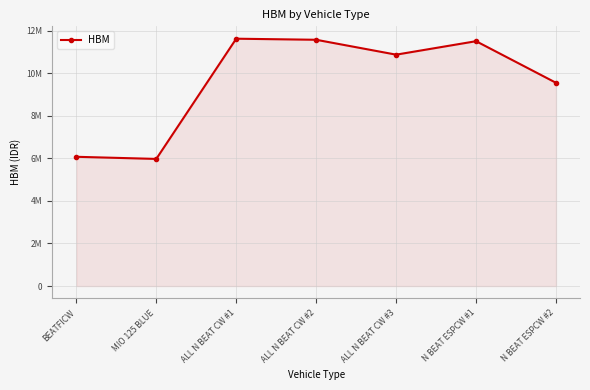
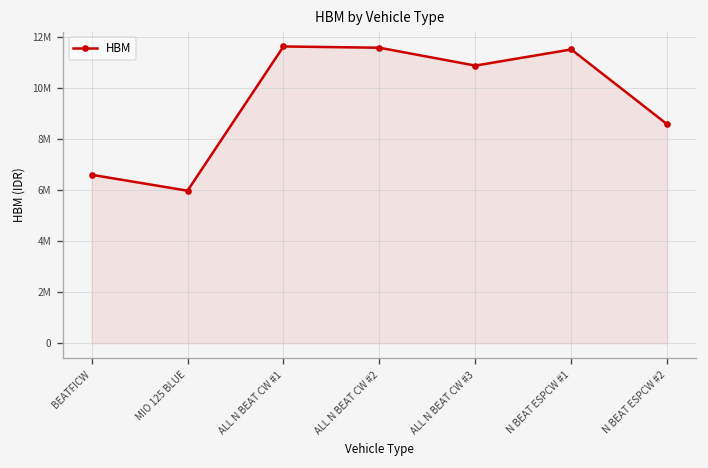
BEATFICW: 6100000 -> 6600000
N BEAT ESPCW #2: 9600000 -> 8600000
